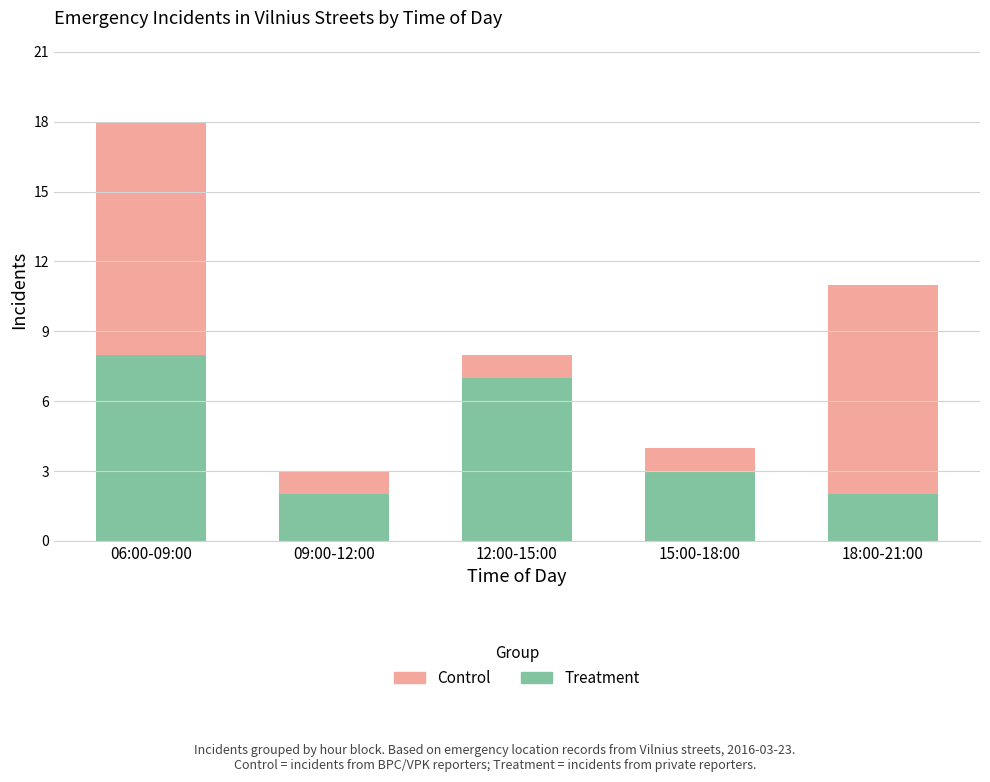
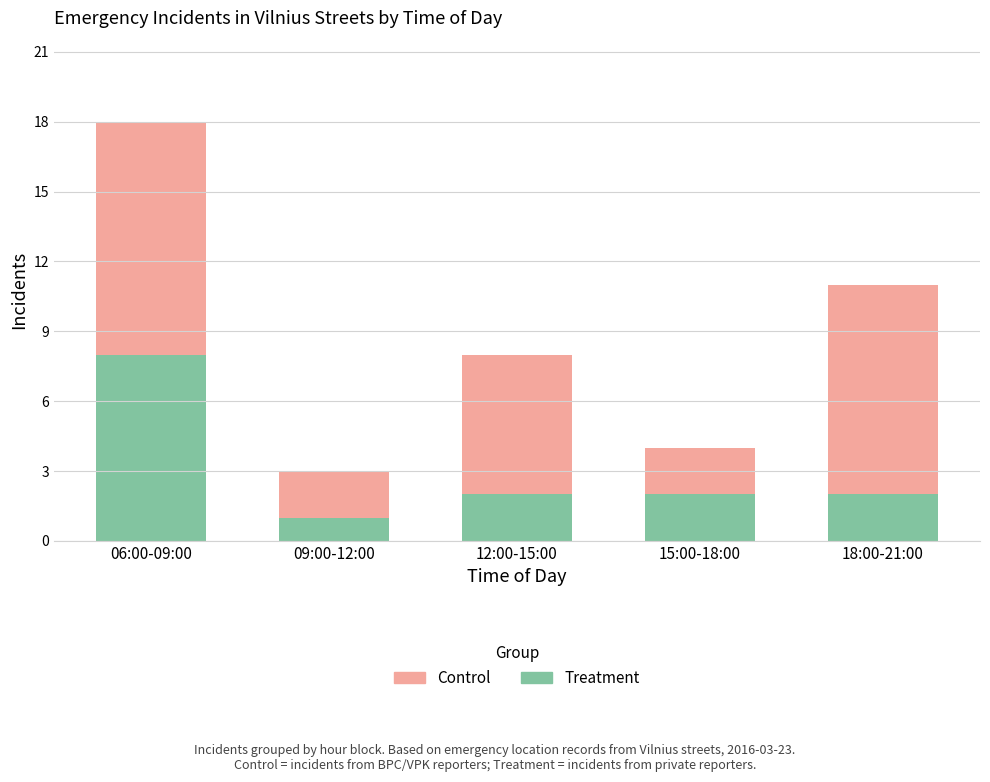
Treatment, 09:00-12:00: 2 -> 1
Treatment, 12:00-15:00: 7 -> 2
Treatment, 15:00-18:00: 3 -> 2
